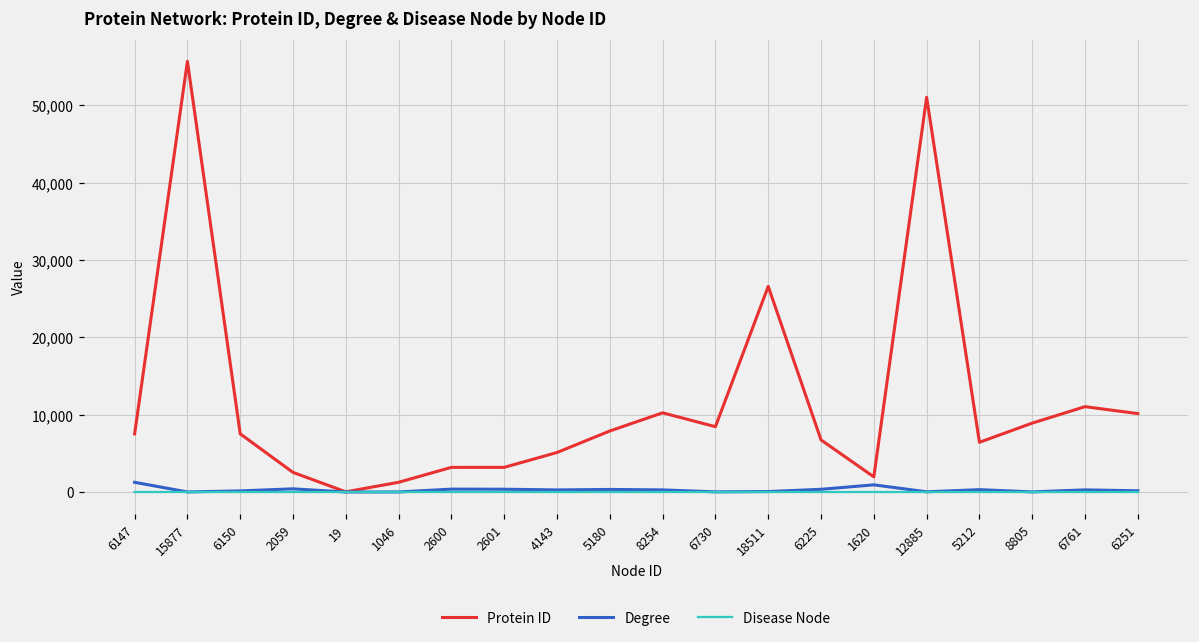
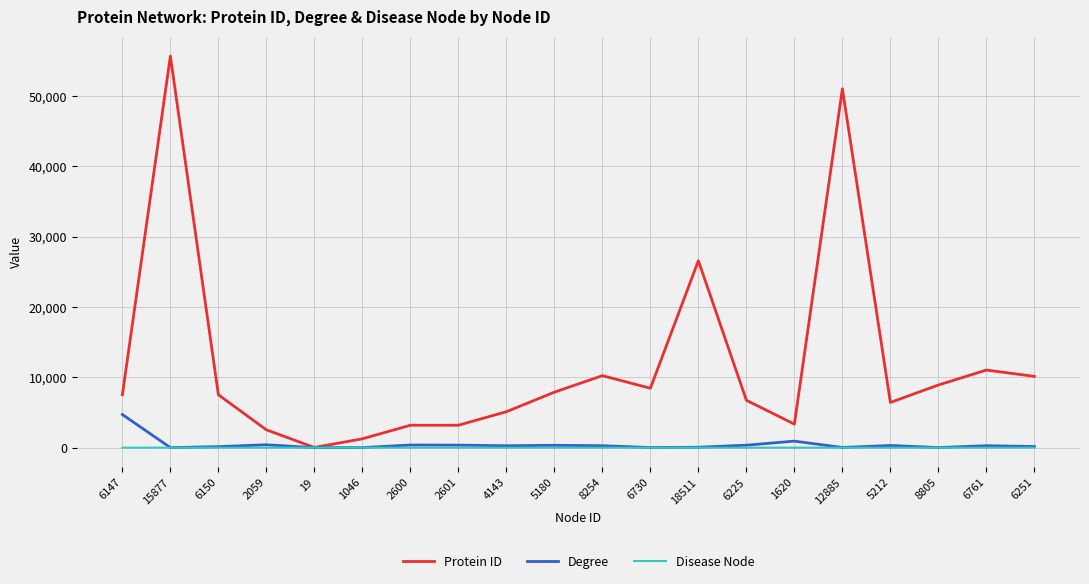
Degree, 6147: 1,000 -> 5,000
Protein ID, 1620: 2,000 -> 3,000
